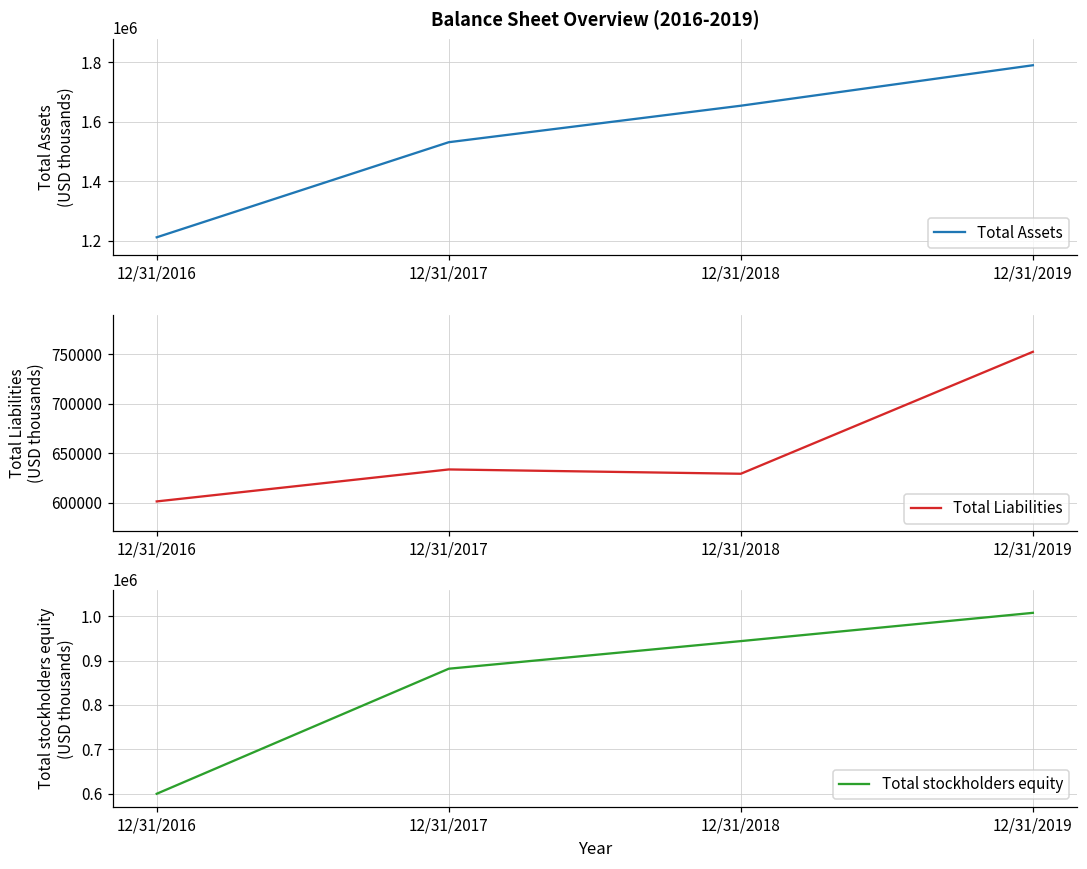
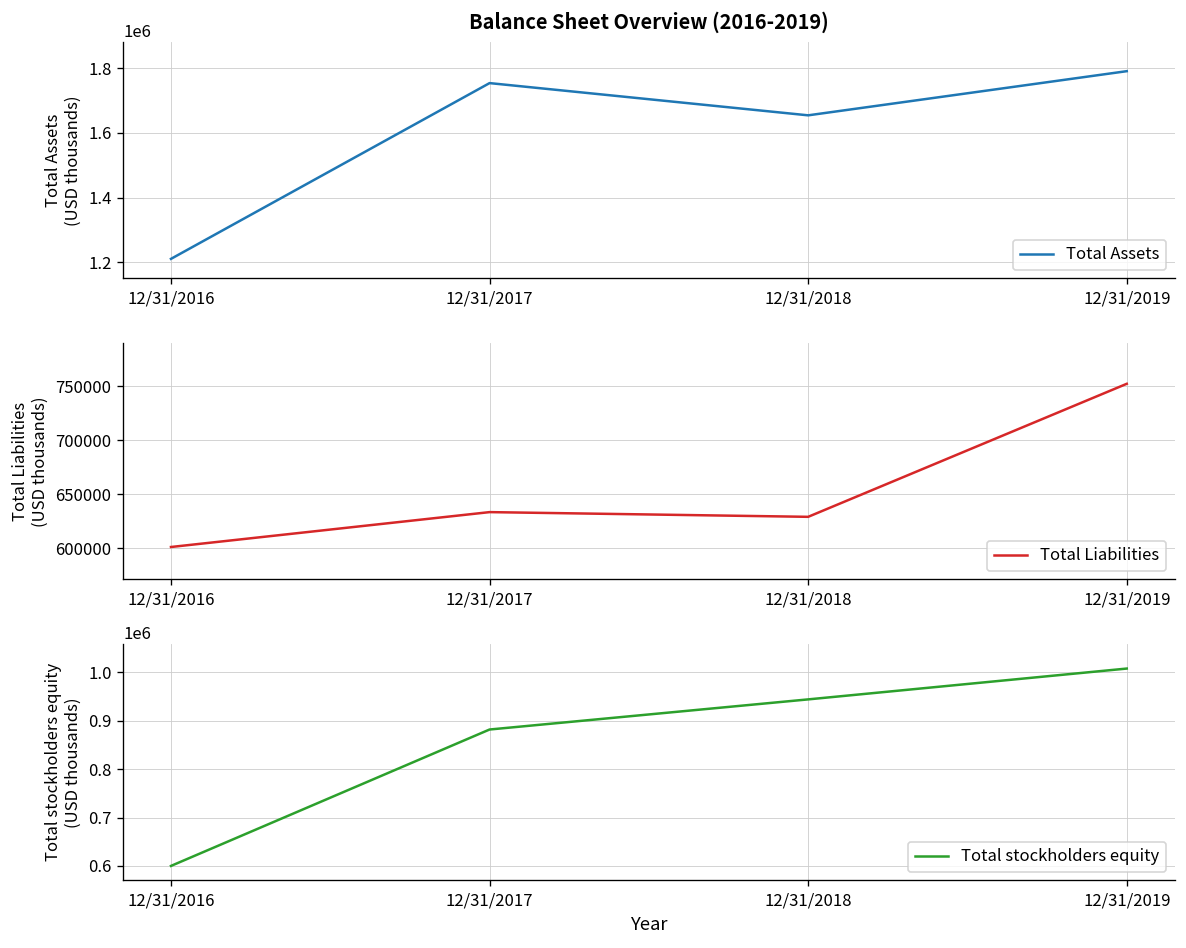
Balance Sheet Overview (2016-2019), 12/31/2017: 1530000 -> 1750000
